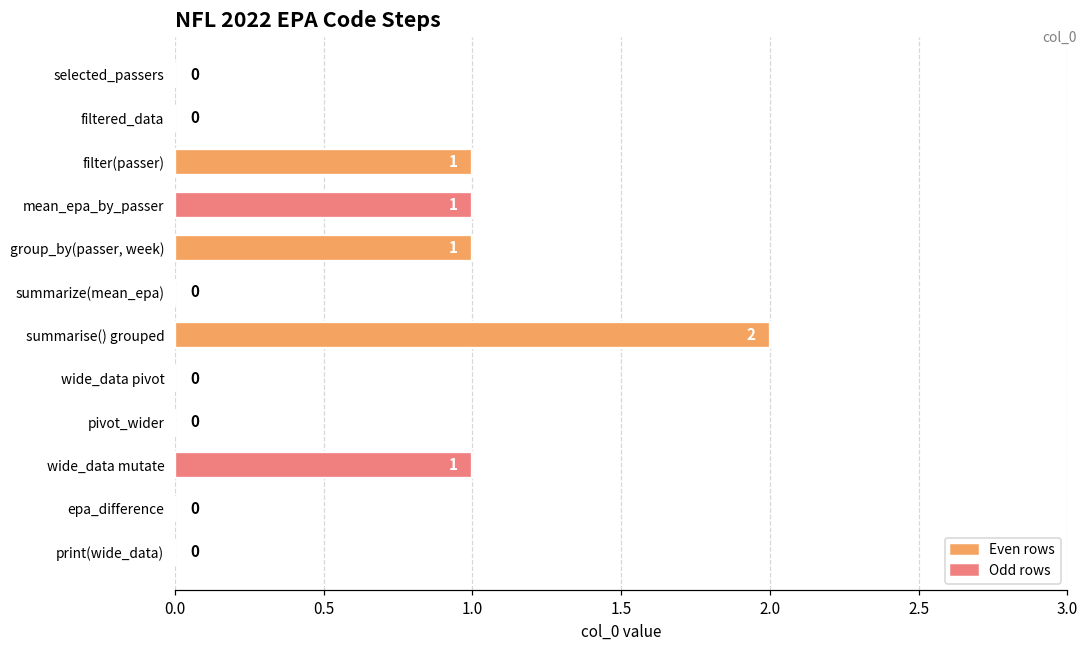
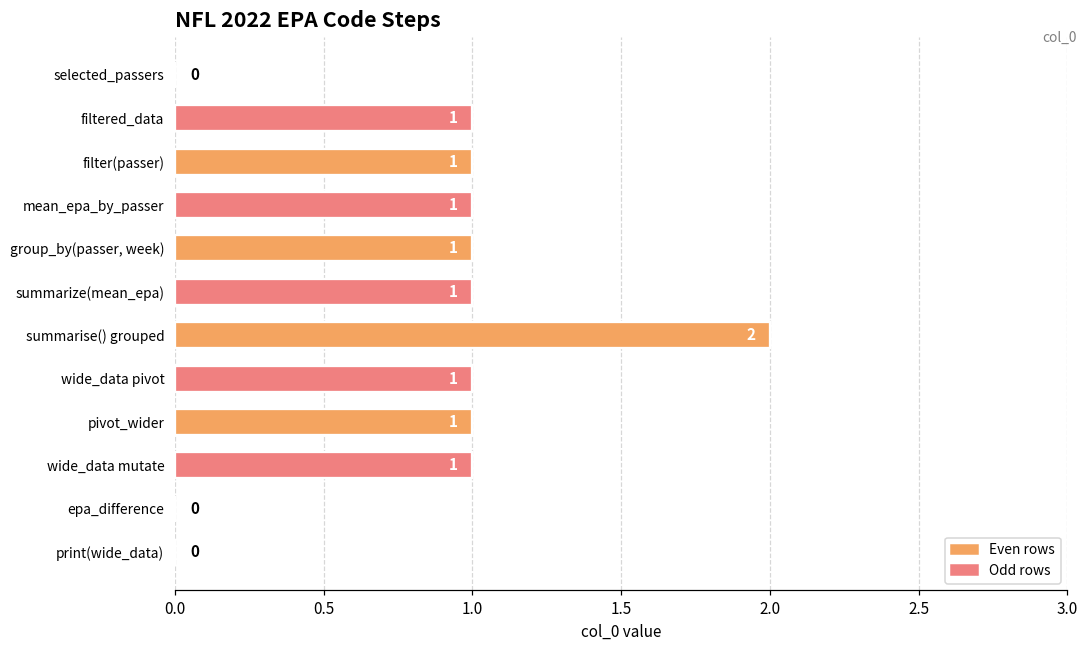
filtered_data: 0 -> 1
summarize(mean_epa): 0 -> 1
wide_data pivot: 0 -> 1
pivot_wider: 0 -> 1
